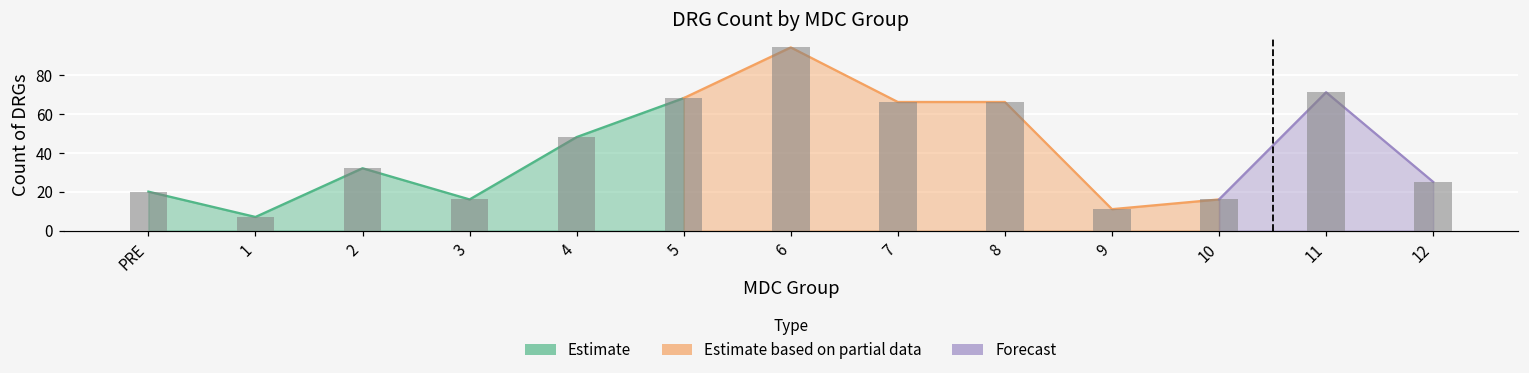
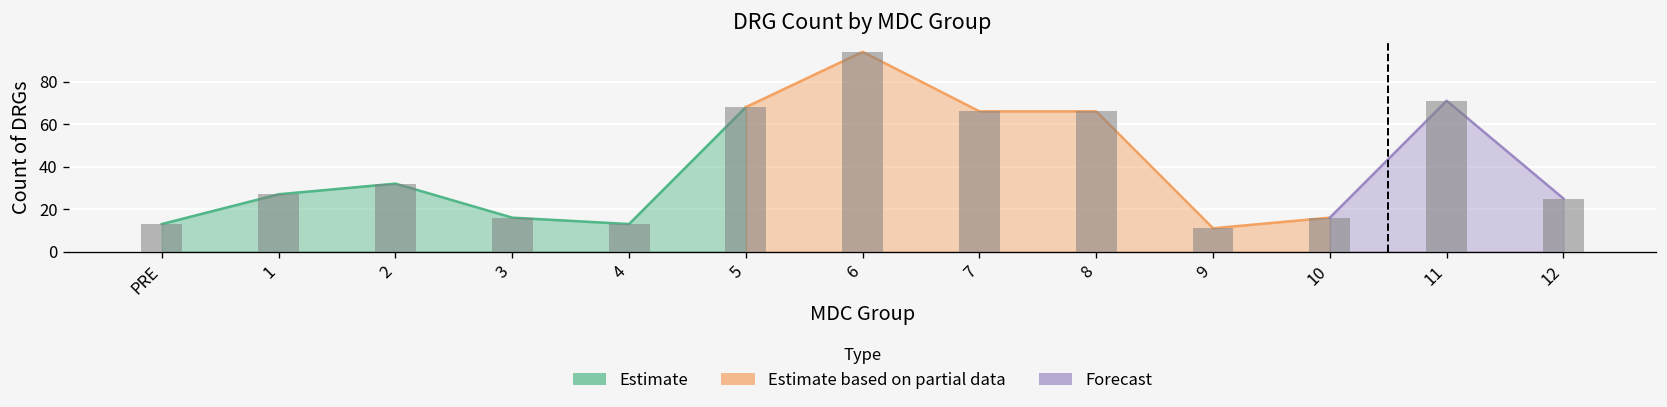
Estimate, PRE: 20 -> 13
Estimate, 1: 7 -> 27
Estimate, 4: 48 -> 13
